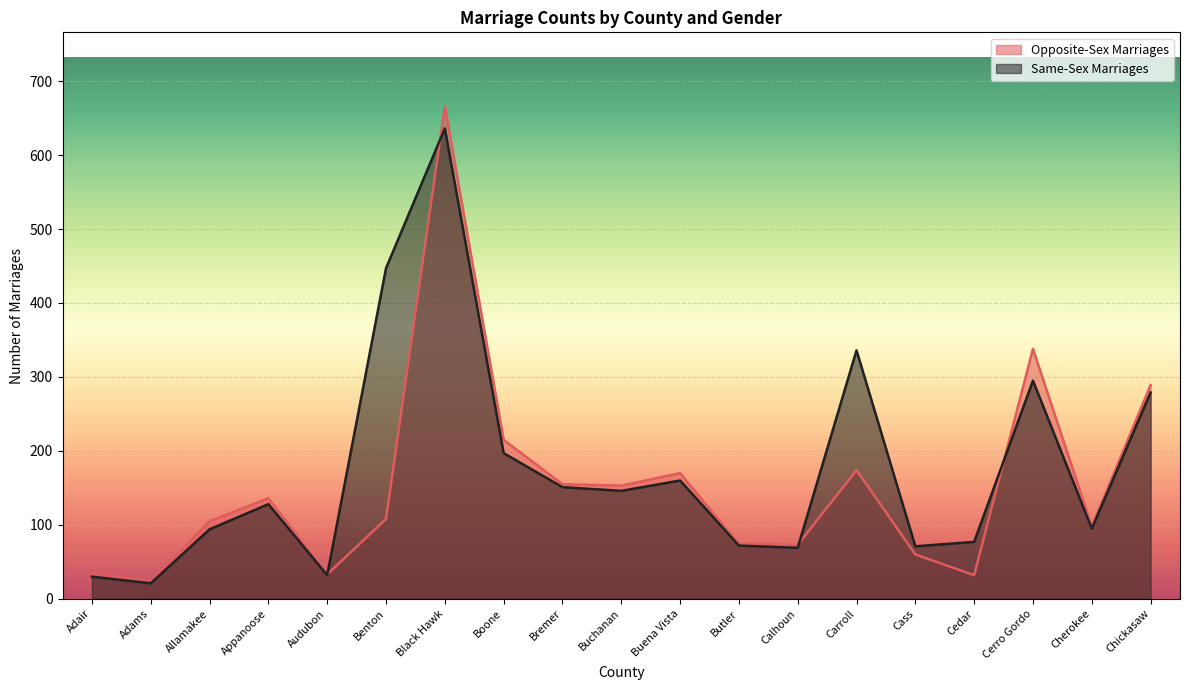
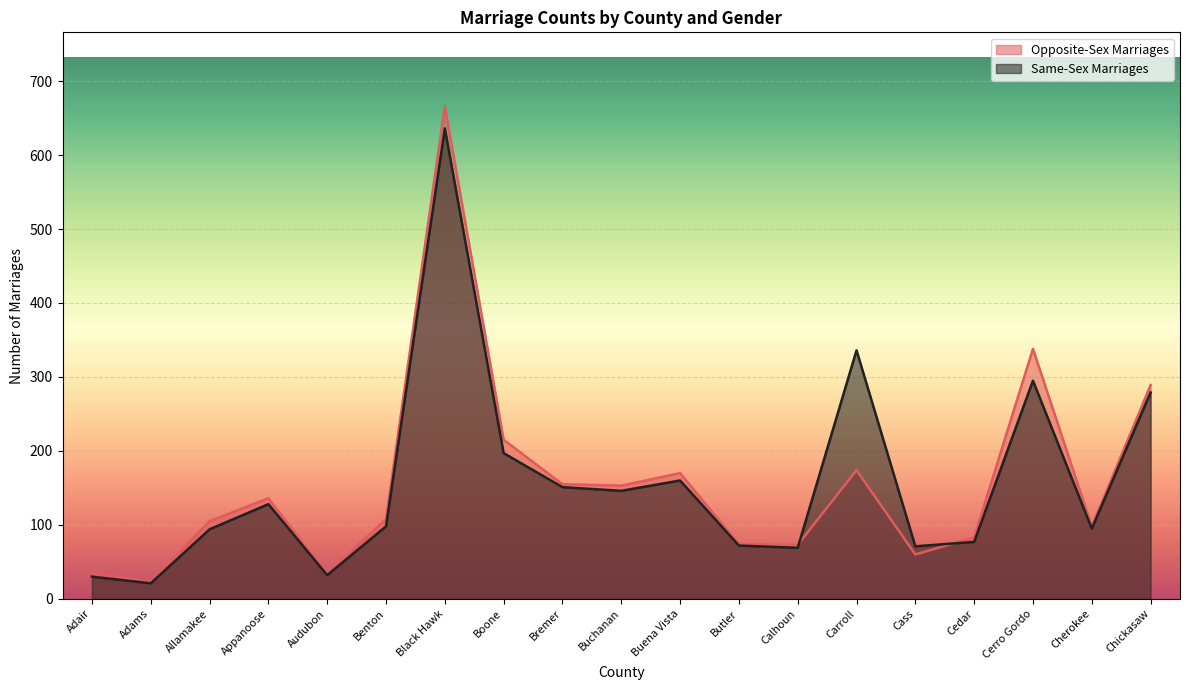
Same-Sex Marriages, Benton: 450 -> 100
Opposite-Sex Marriages, Cedar: 30 -> 80
